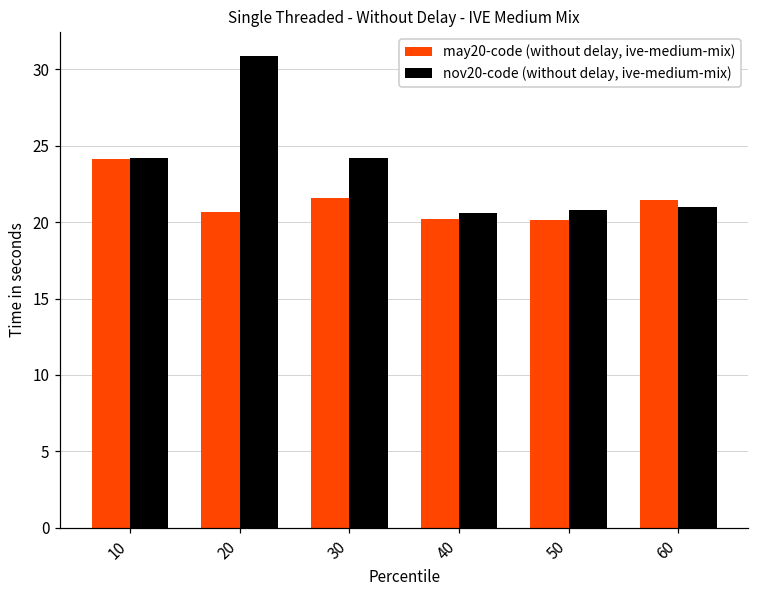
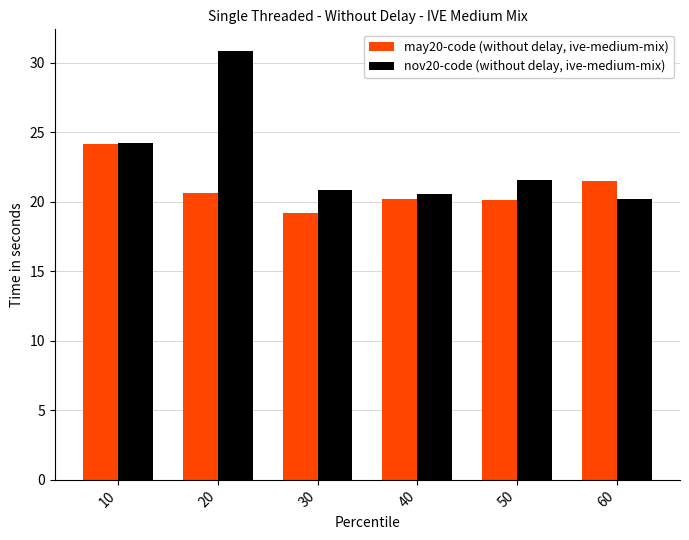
may20-code (without delay, ive-medium-mix), 30: 21.6 -> 19.2
nov20-code (without delay, ive-medium-mix), 30: 24.2 -> 20.9
nov20-code (without delay, ive-medium-mix), 50: 20.8 -> 21.6
nov20-code (without delay, ive-medium-mix), 60: 21.0 -> 20.2
